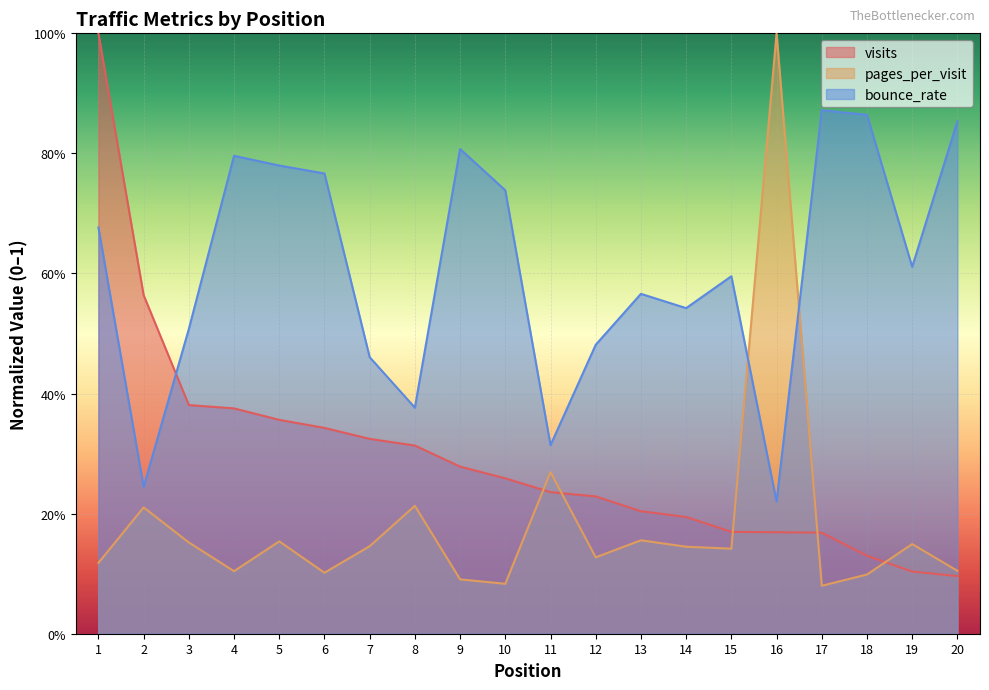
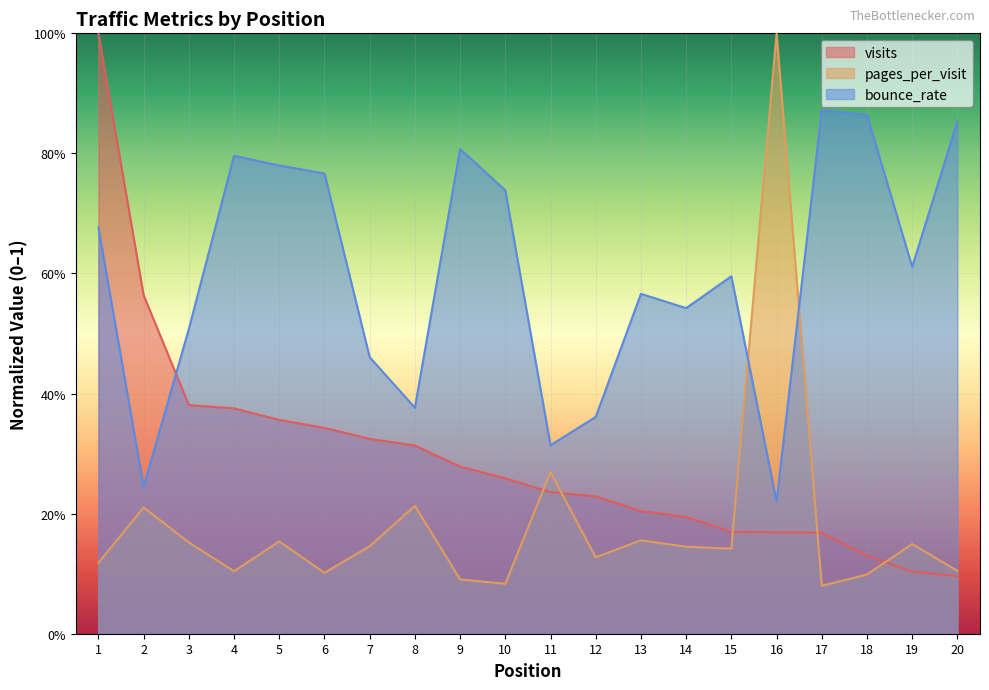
bounce_rate, 12: 48% -> 36%
